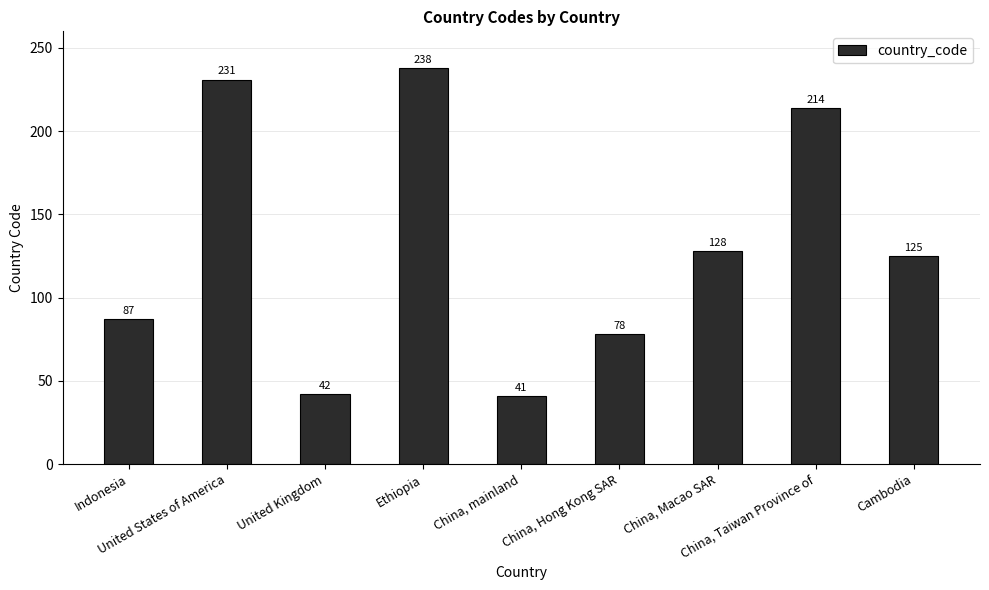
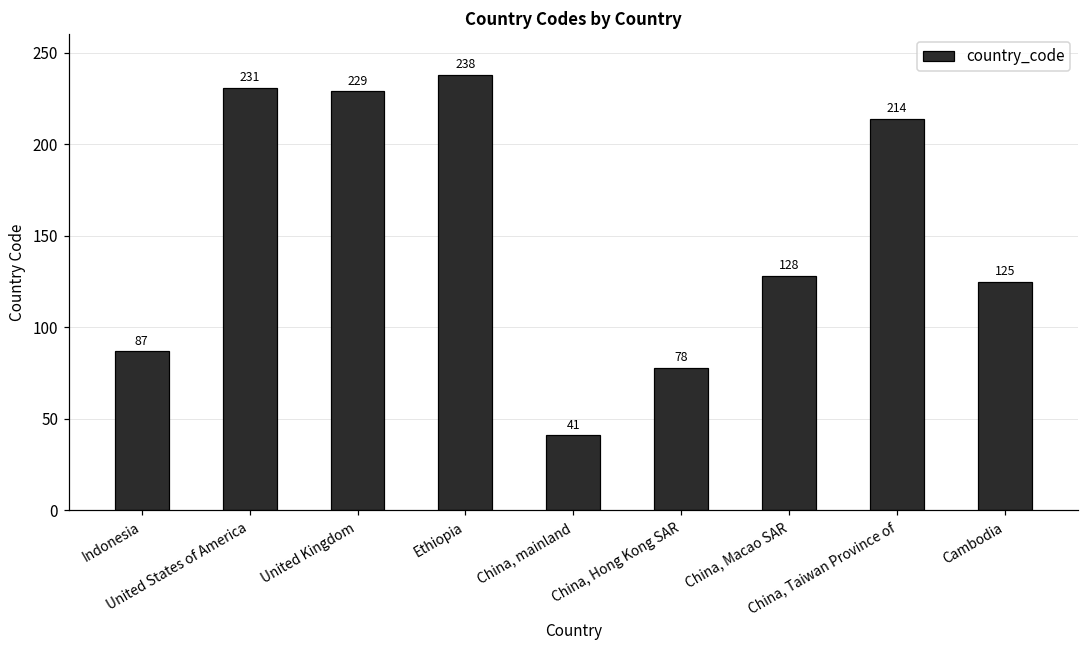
United Kingdom: 42 -> 229
